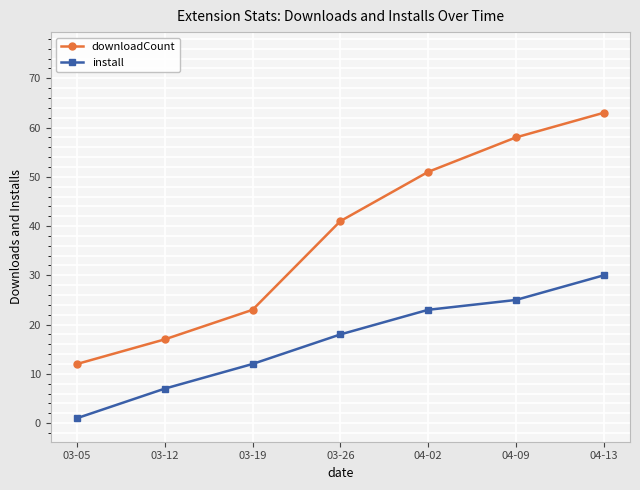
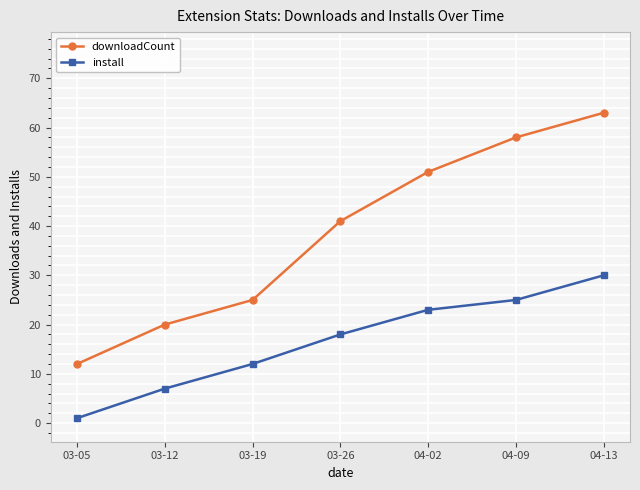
downloadCount, 03-12: 17 -> 20
downloadCount, 03-19: 23 -> 25
